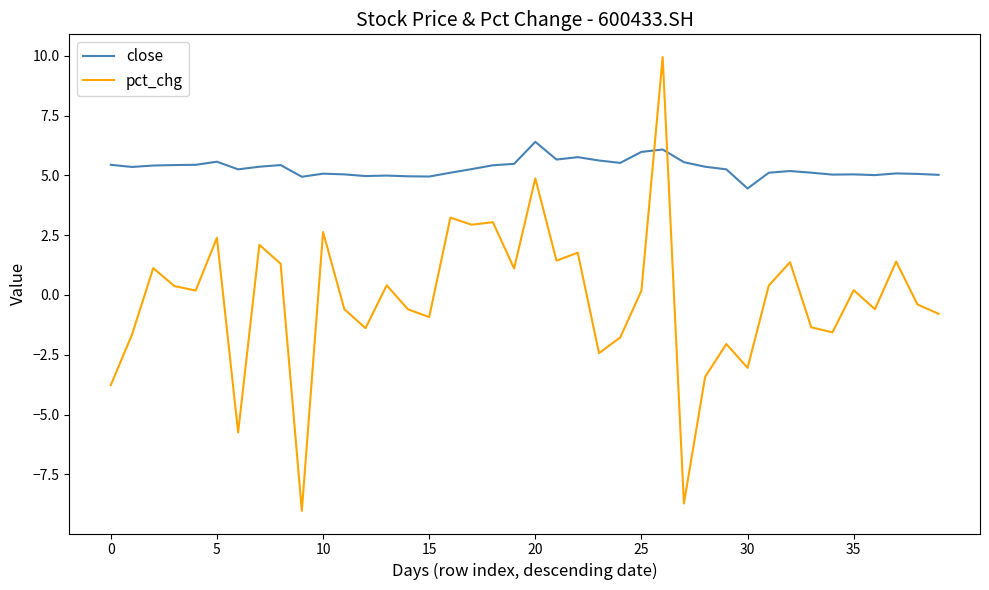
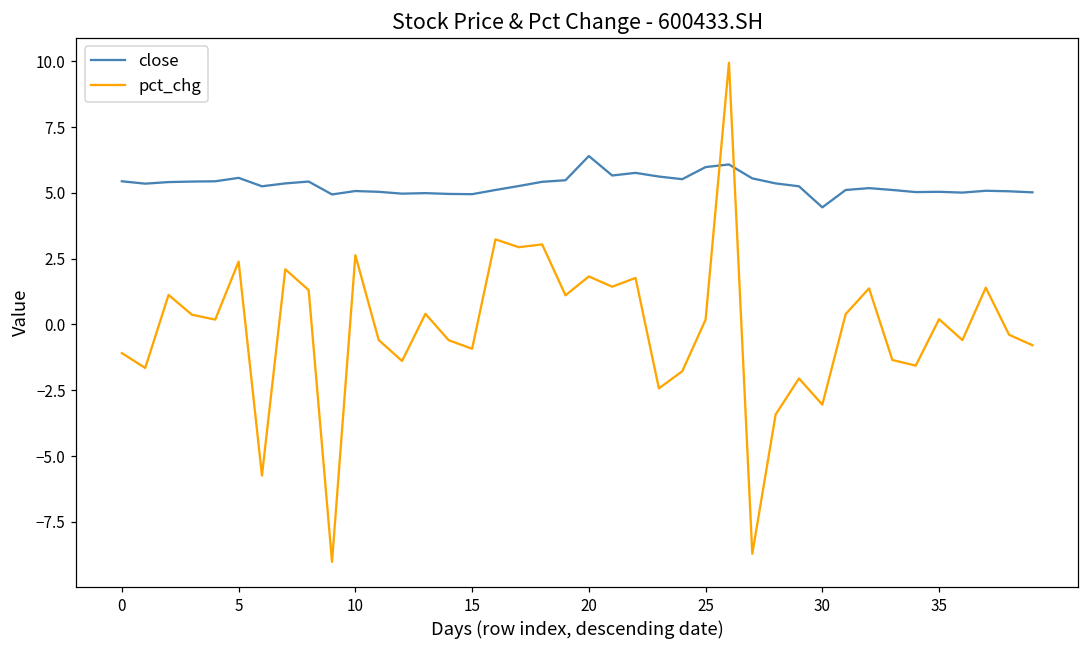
pct_chg, 0: -3.8 -> -1.1
pct_chg, 20: 4.9 -> 1.8
